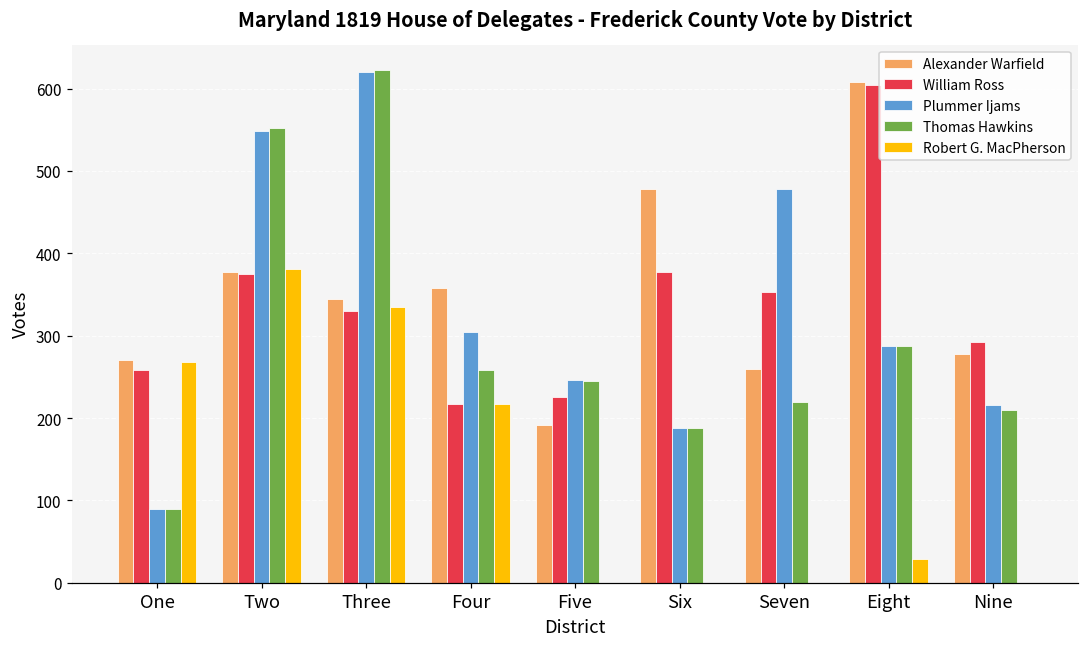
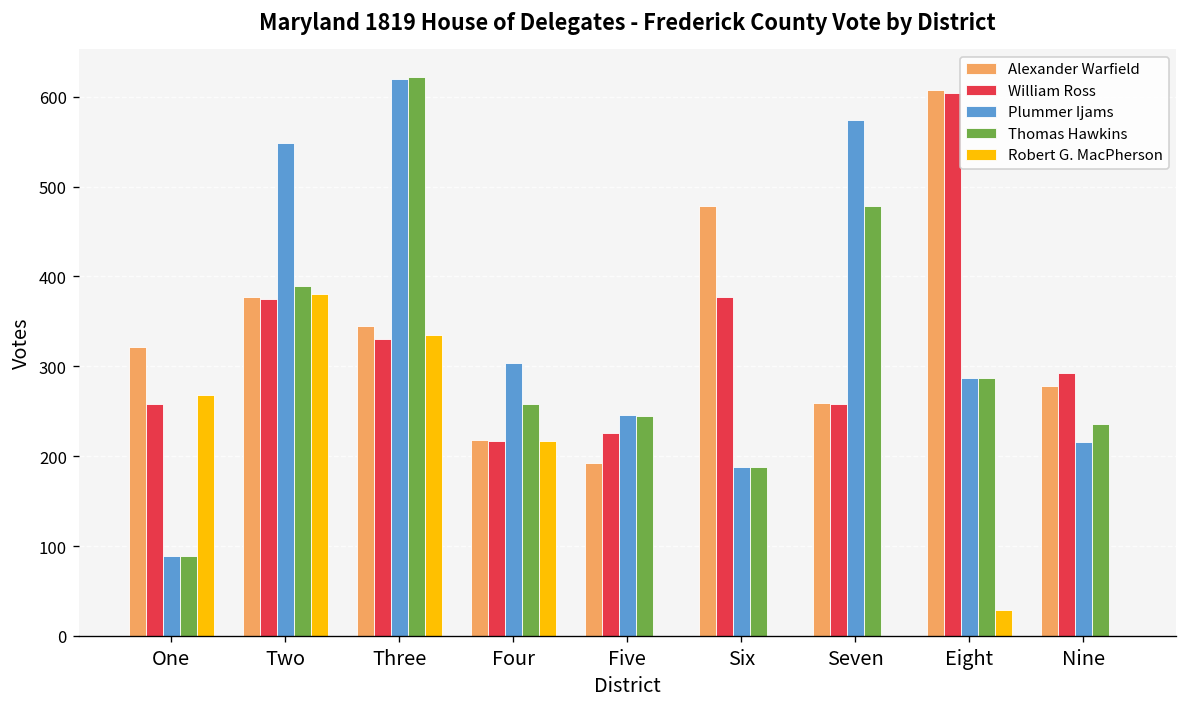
Alexander Warfield, One: 270 -> 320
Thomas Hawkins, Two: 550 -> 390
Alexander Warfield, Four: 360 -> 220
William Ross, Seven: 350 -> 260
Plummer Ijams, Seven: 480 -> 570
Thomas Hawkins, Seven: 220 -> 480
Thomas Hawkins, Nine: 210 -> 240
